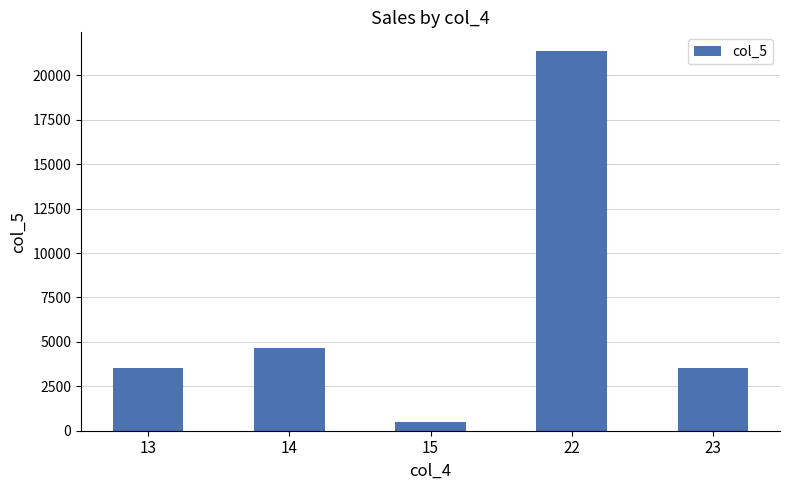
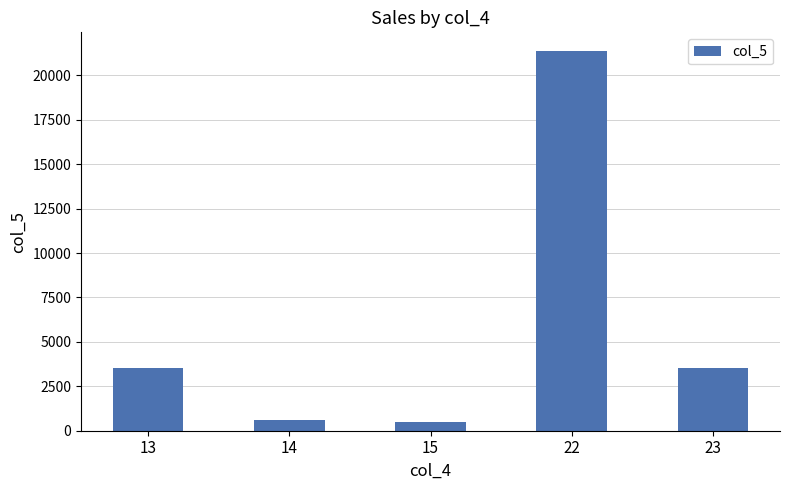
14: 4600 -> 600
